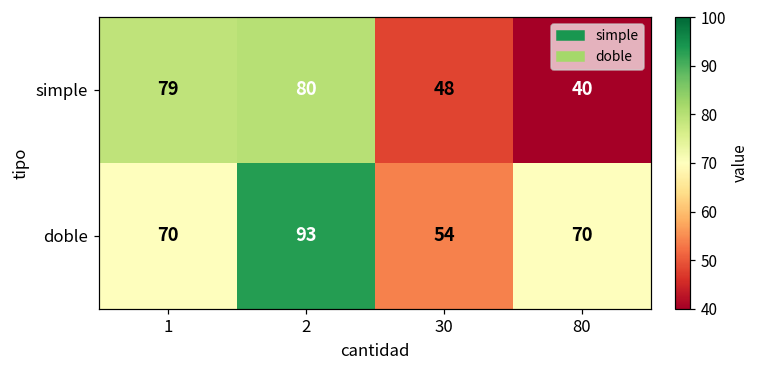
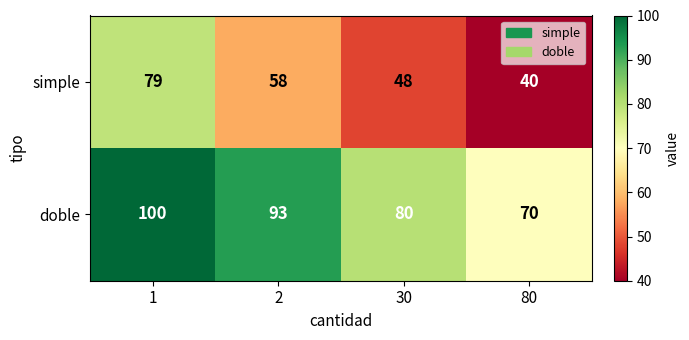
simple, 2: 80 -> 58
doble, 1: 70 -> 100
doble, 30: 54 -> 80
